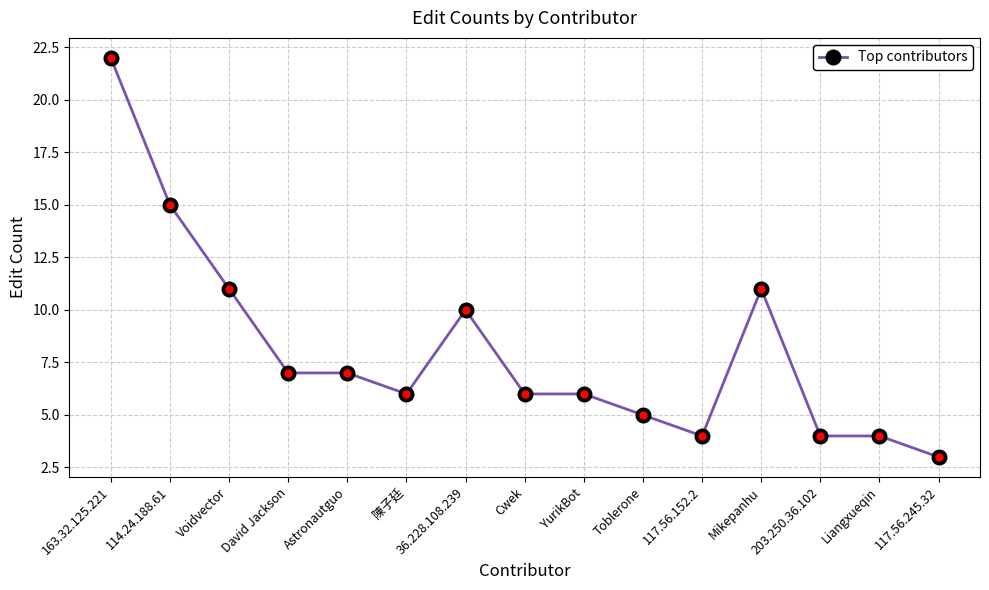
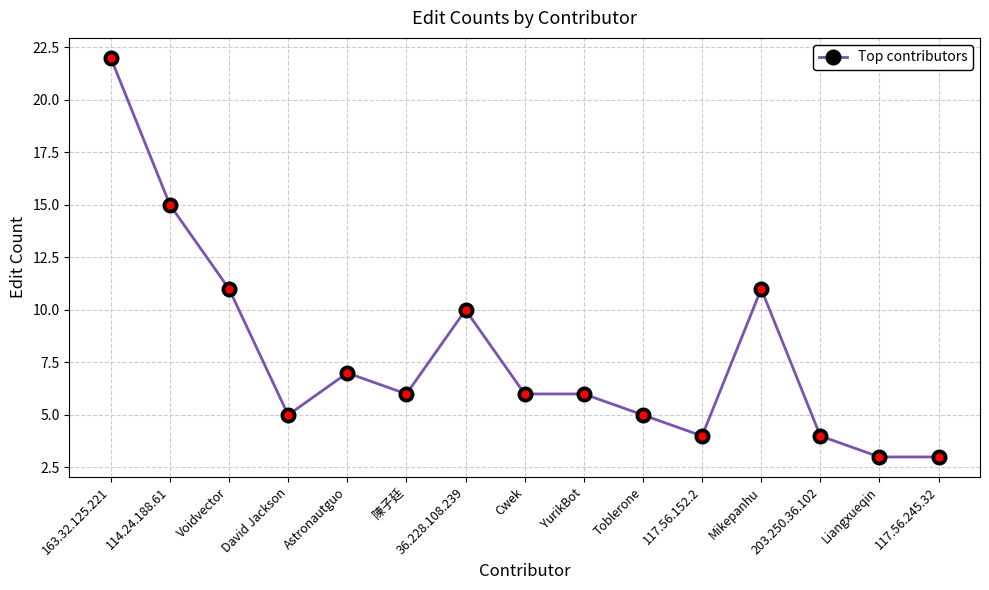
David Jackson: 7 -> 5
Liangxueqin: 4 -> 3
